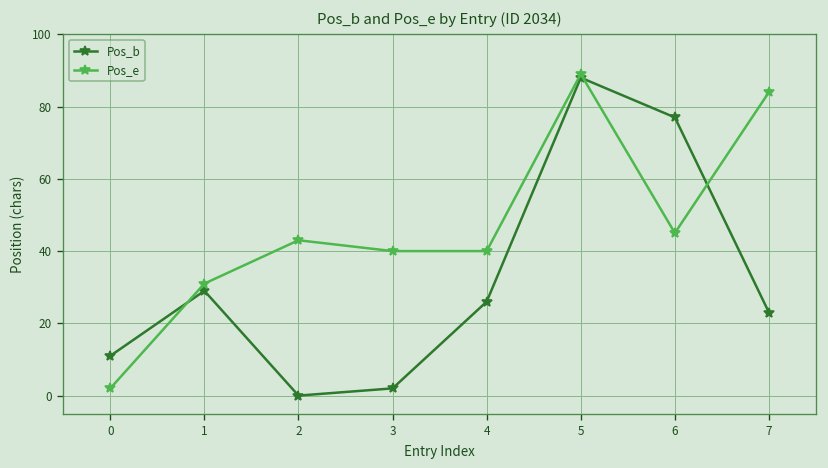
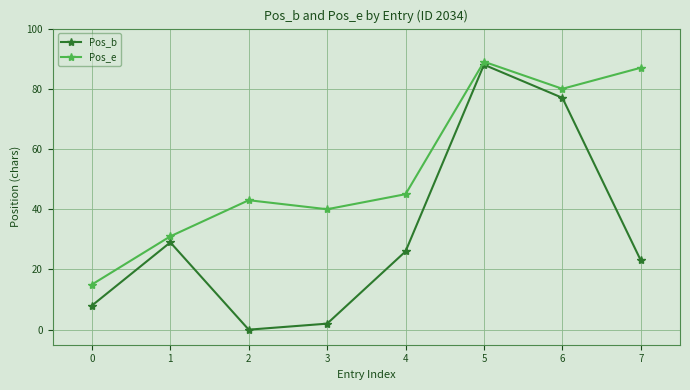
Pos_b, 0: 11 -> 8
Pos_e, 0: 2 -> 15
Pos_e, 4: 40 -> 45
Pos_e, 6: 45 -> 80
Pos_e, 7: 84 -> 87
